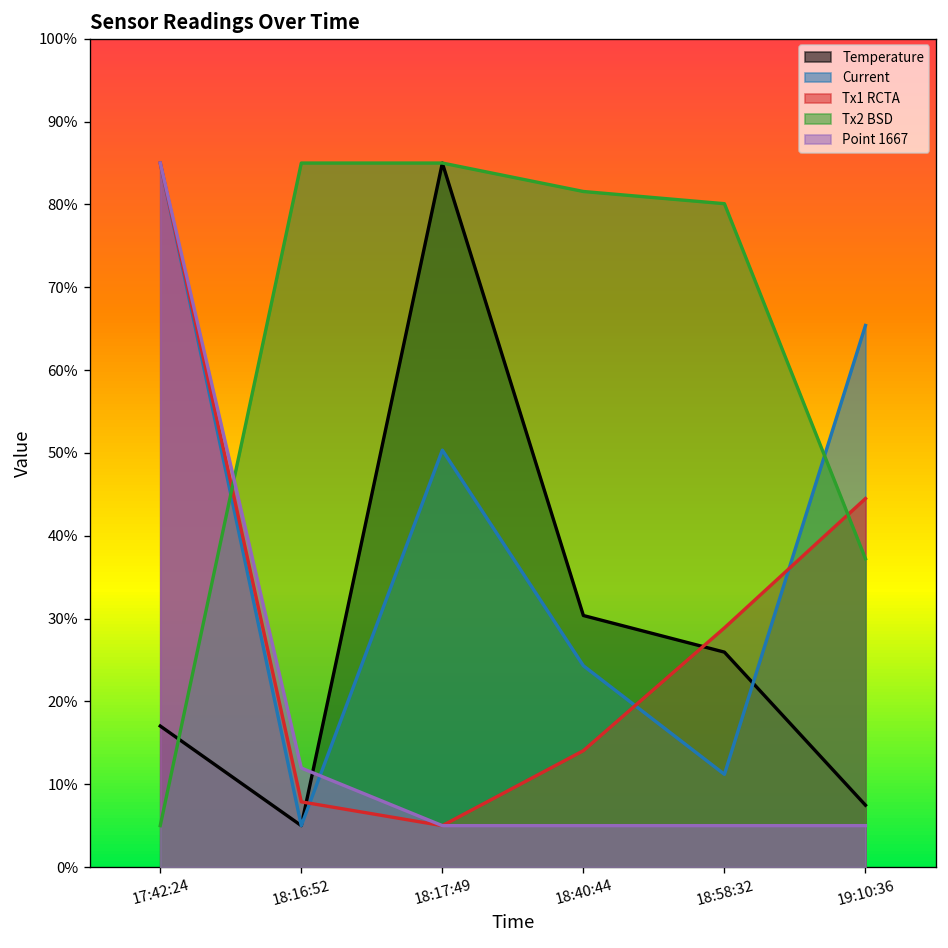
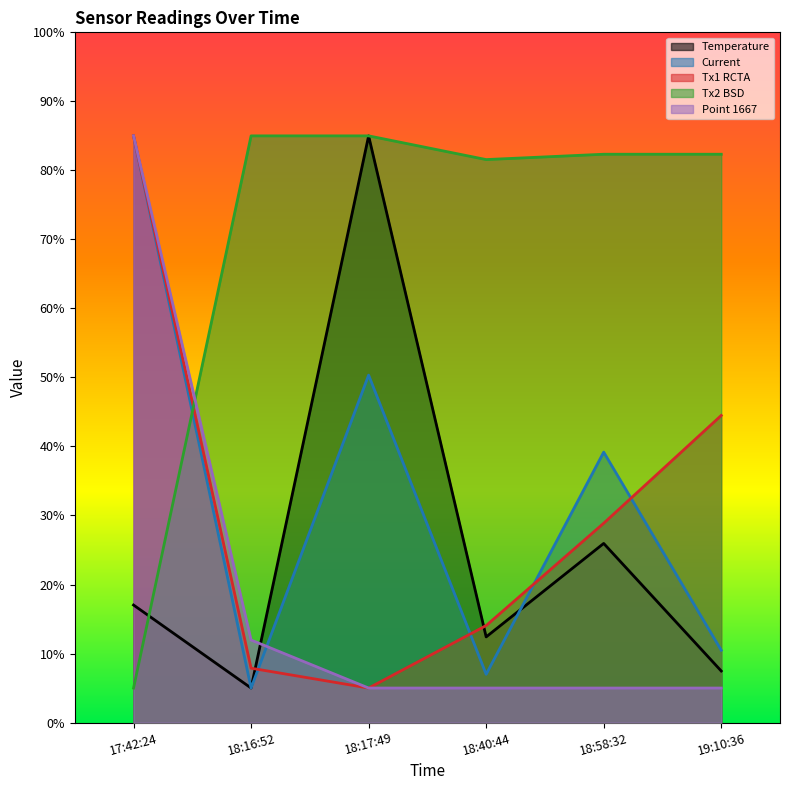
Temperature, 18:40:44: 30% -> 12%
Current, 18:40:44: 24% -> 7%
Current, 18:58:32: 11% -> 39%
Tx2 BSD, 18:58:32: 80% -> 82%
Current, 19:10:36: 65% -> 10%
Tx2 BSD, 19:10:36: 37% -> 82%
